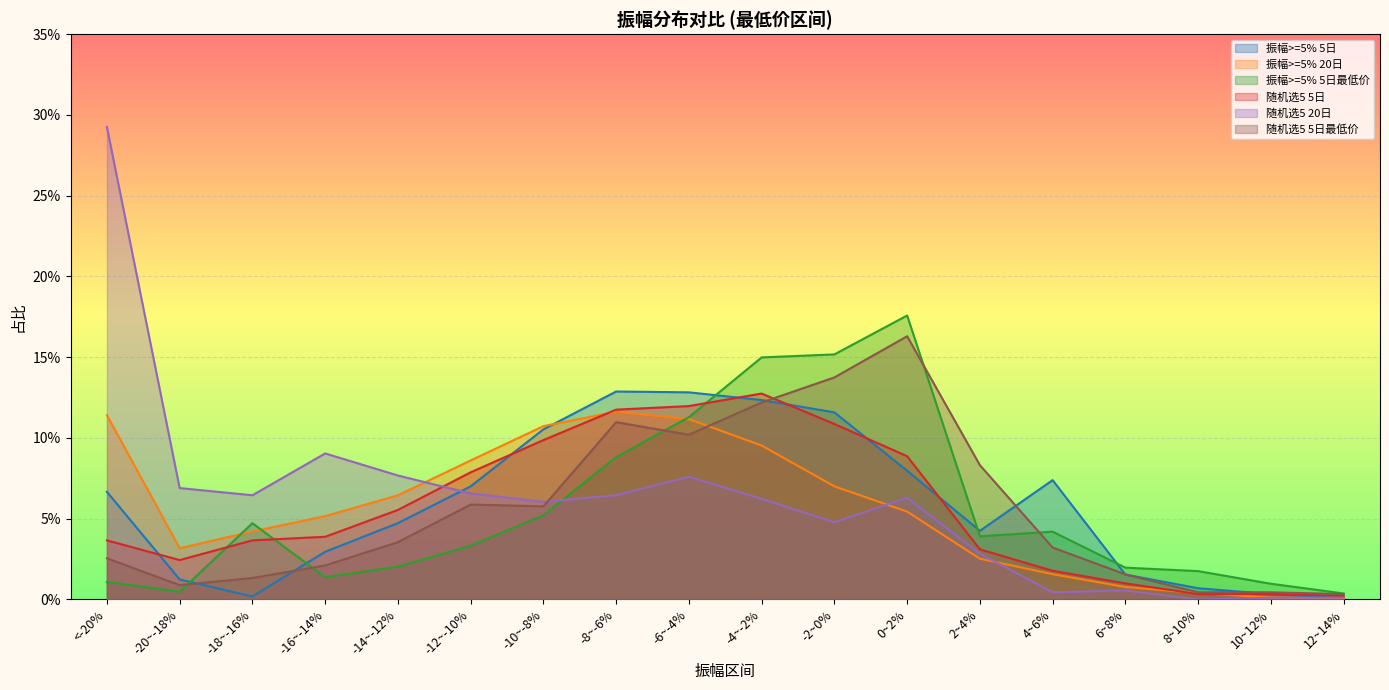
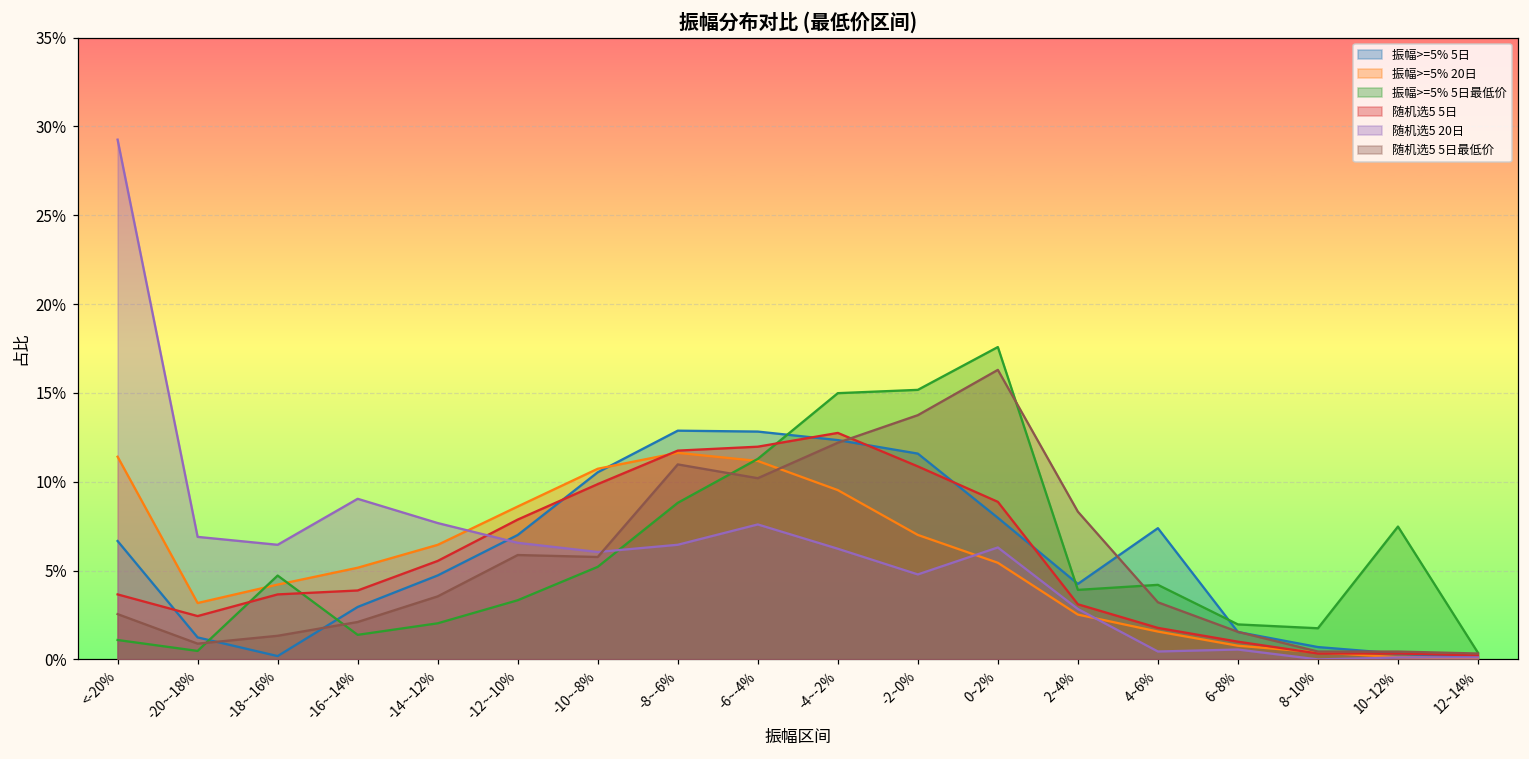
振幅>=5% 5日最低价, 10~12%: 1.0% -> 7.5%
